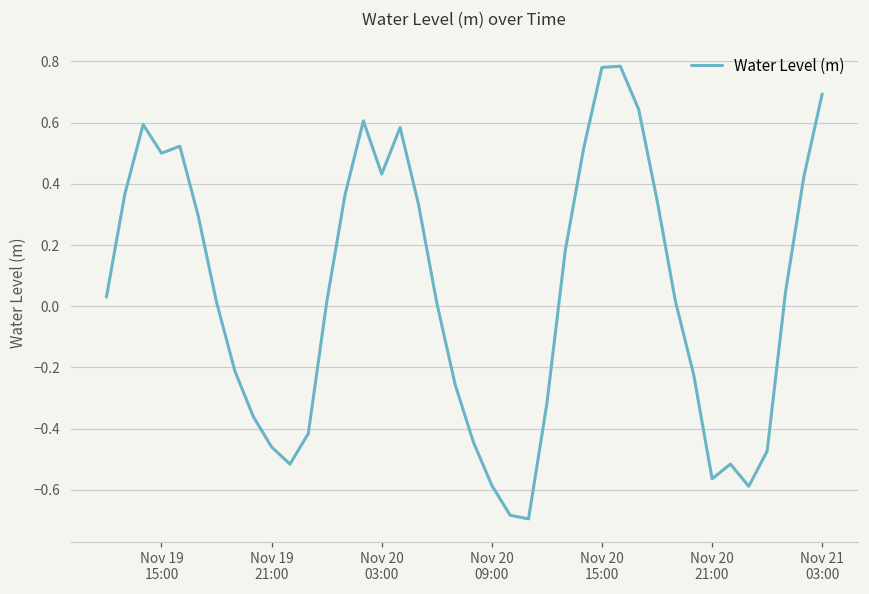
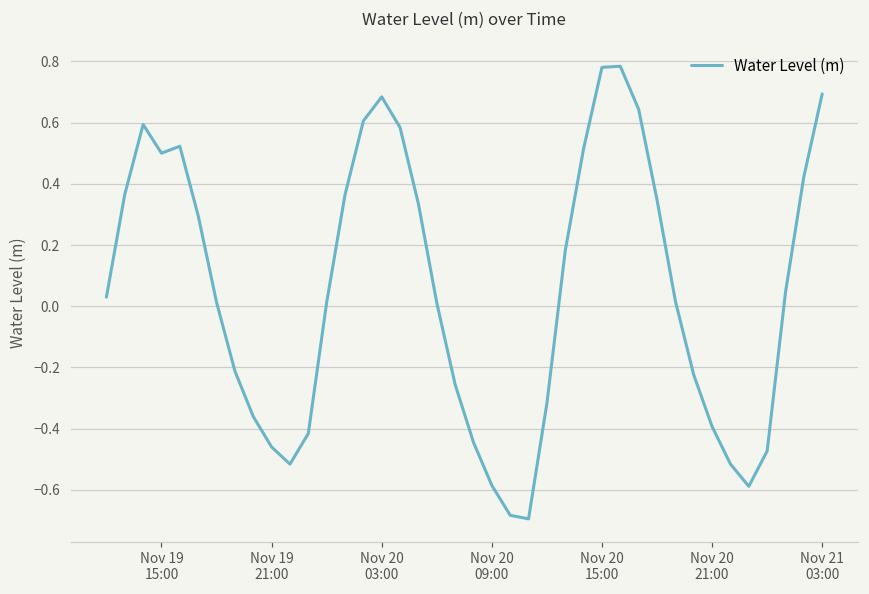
Nov 20 03:00: 0.43 -> 0.68
Nov 20 21:00: -0.56 -> -0.39
